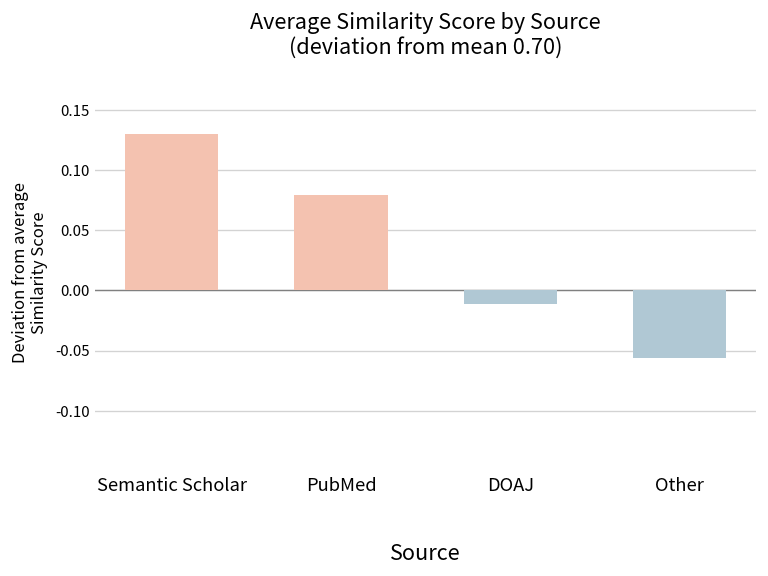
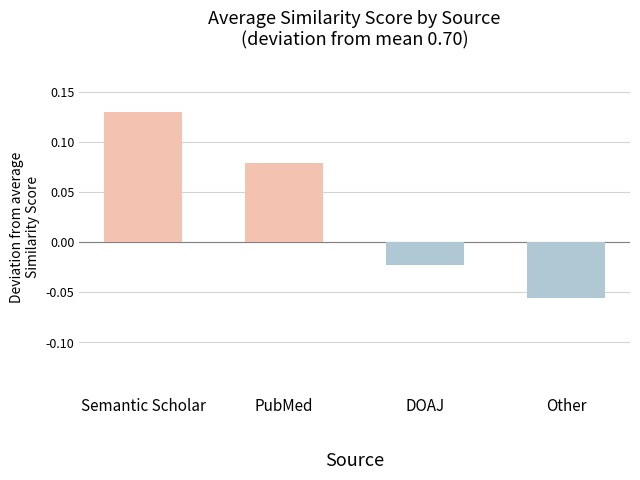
DOAJ: -0.011 -> -0.023
